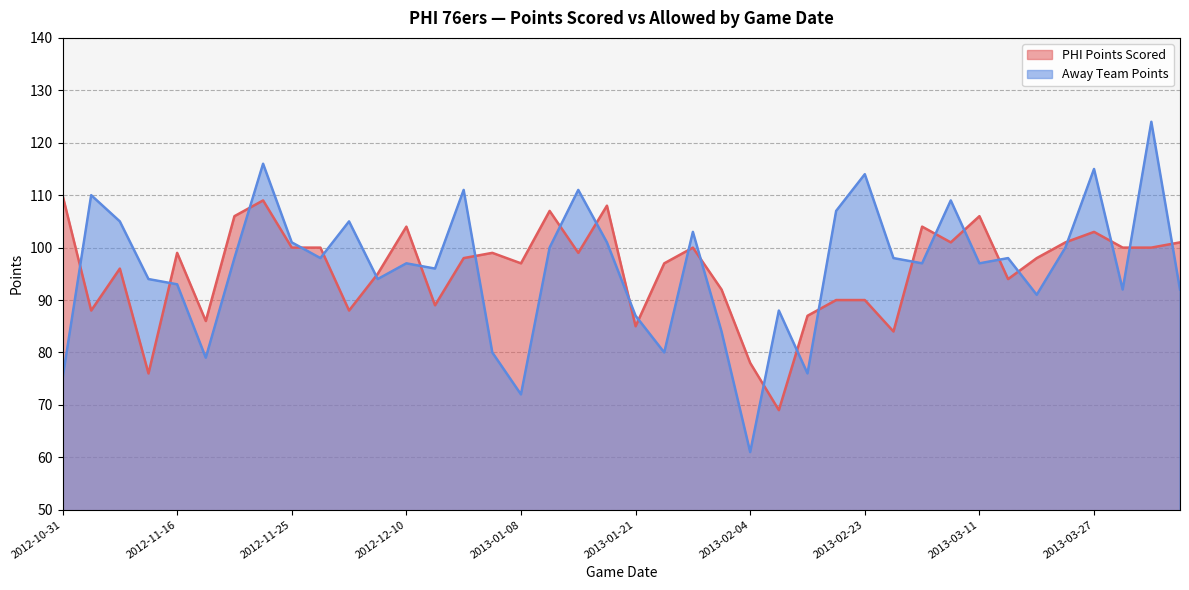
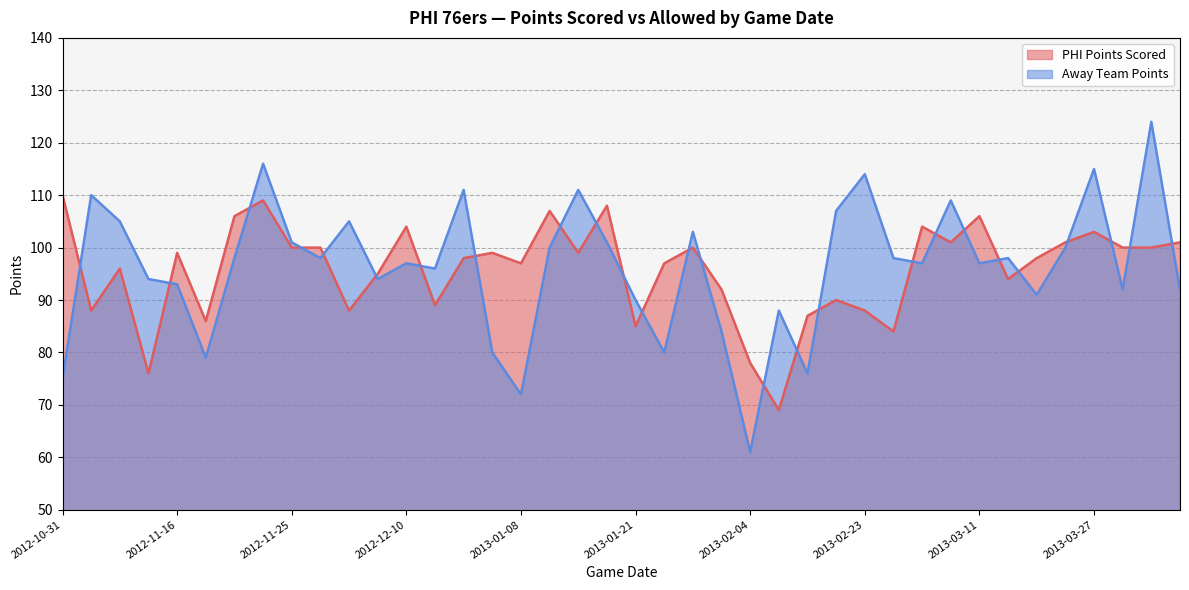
Away Team Points, 2013-01-21: 87 -> 90
PHI Points Scored, 2013-02-23: 90 -> 88
